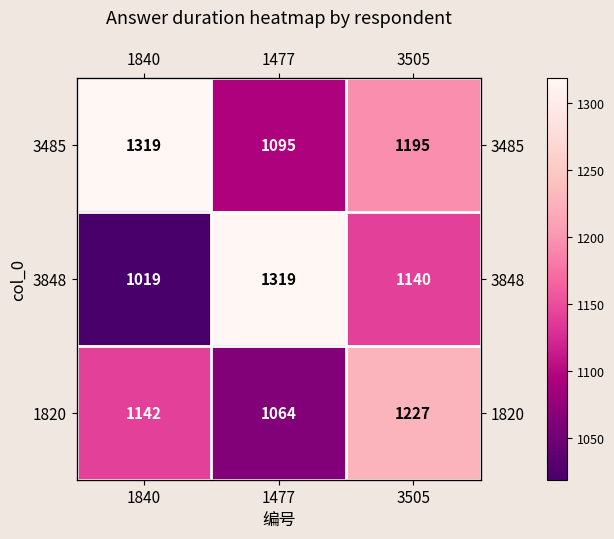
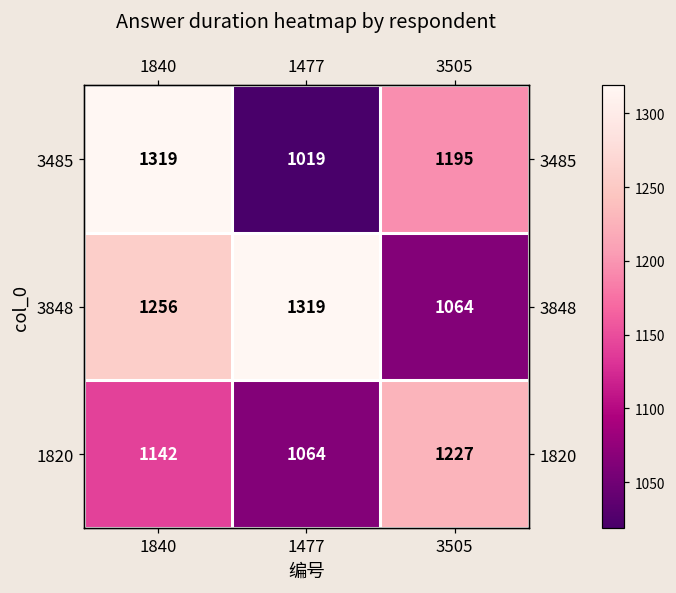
3485, 1477: 1095 -> 1019
3848, 1840: 1019 -> 1256
3848, 3505: 1140 -> 1064
